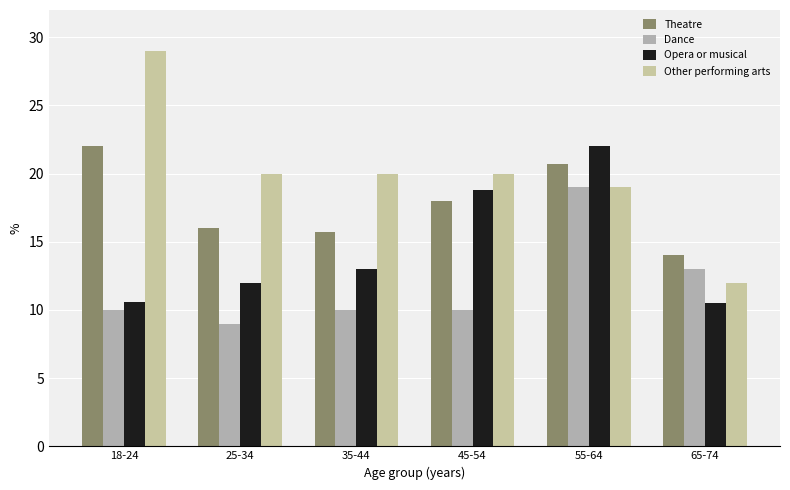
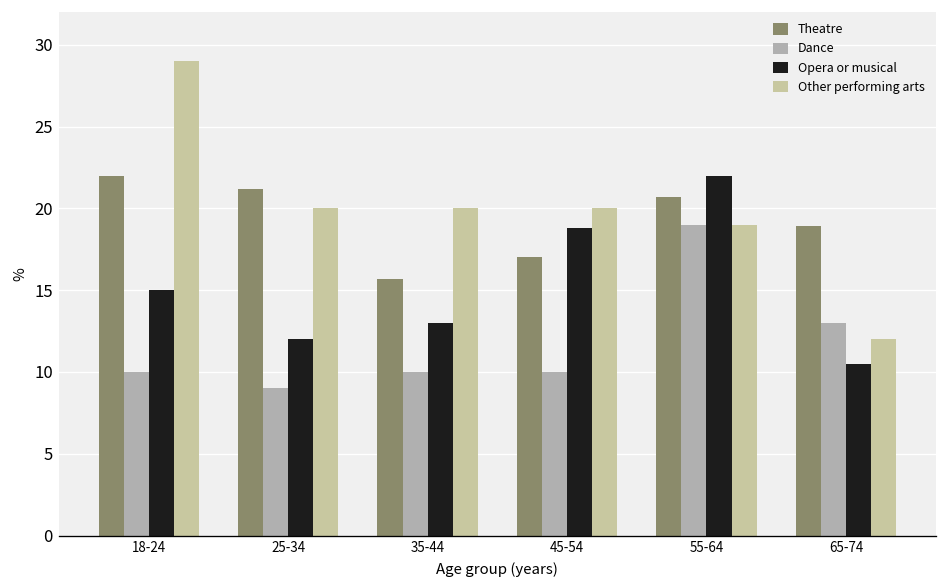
Opera or musical, 18-24: 10.6 -> 15.0
Theatre, 25-34: 16.0 -> 21.2
Theatre, 45-54: 18 -> 17
Theatre, 65-74: 14.0 -> 18.9
